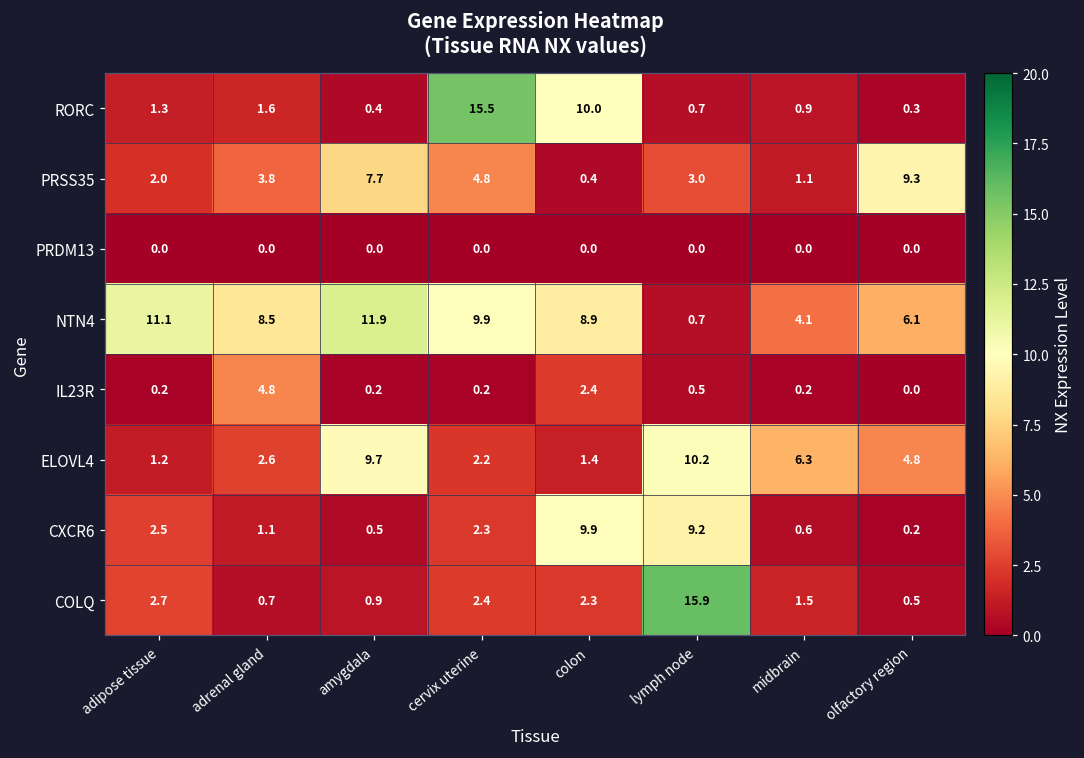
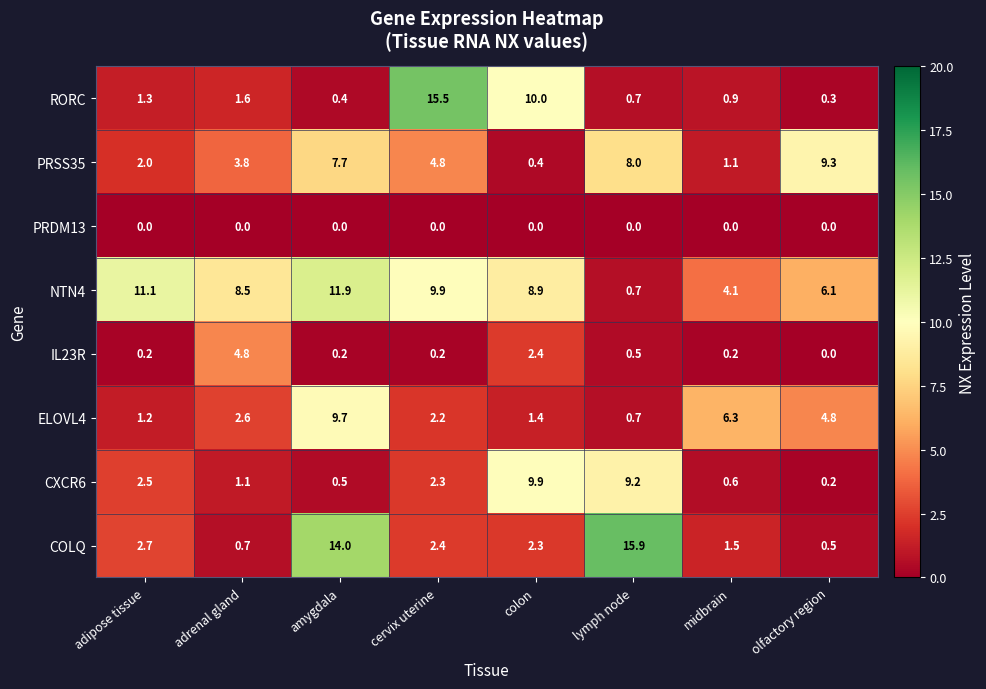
PRSS35, lymph node: 3.0 -> 8.0
ELOVL4, lymph node: 10.2 -> 0.7
COLQ, amygdala: 0.9 -> 14.0
